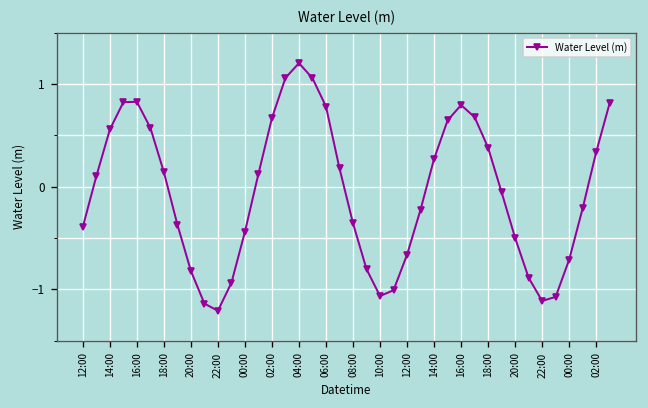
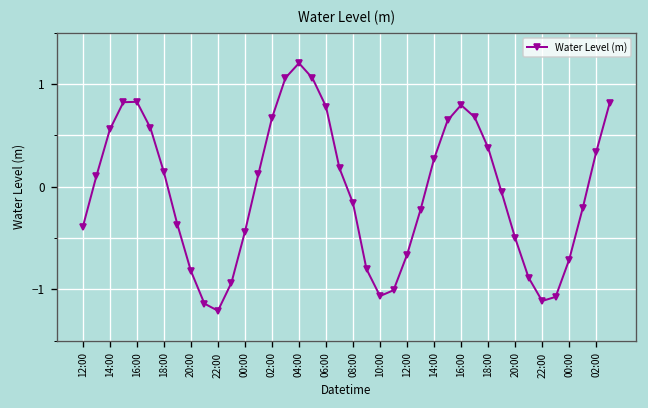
08:00: -0.4 -> -0.2
